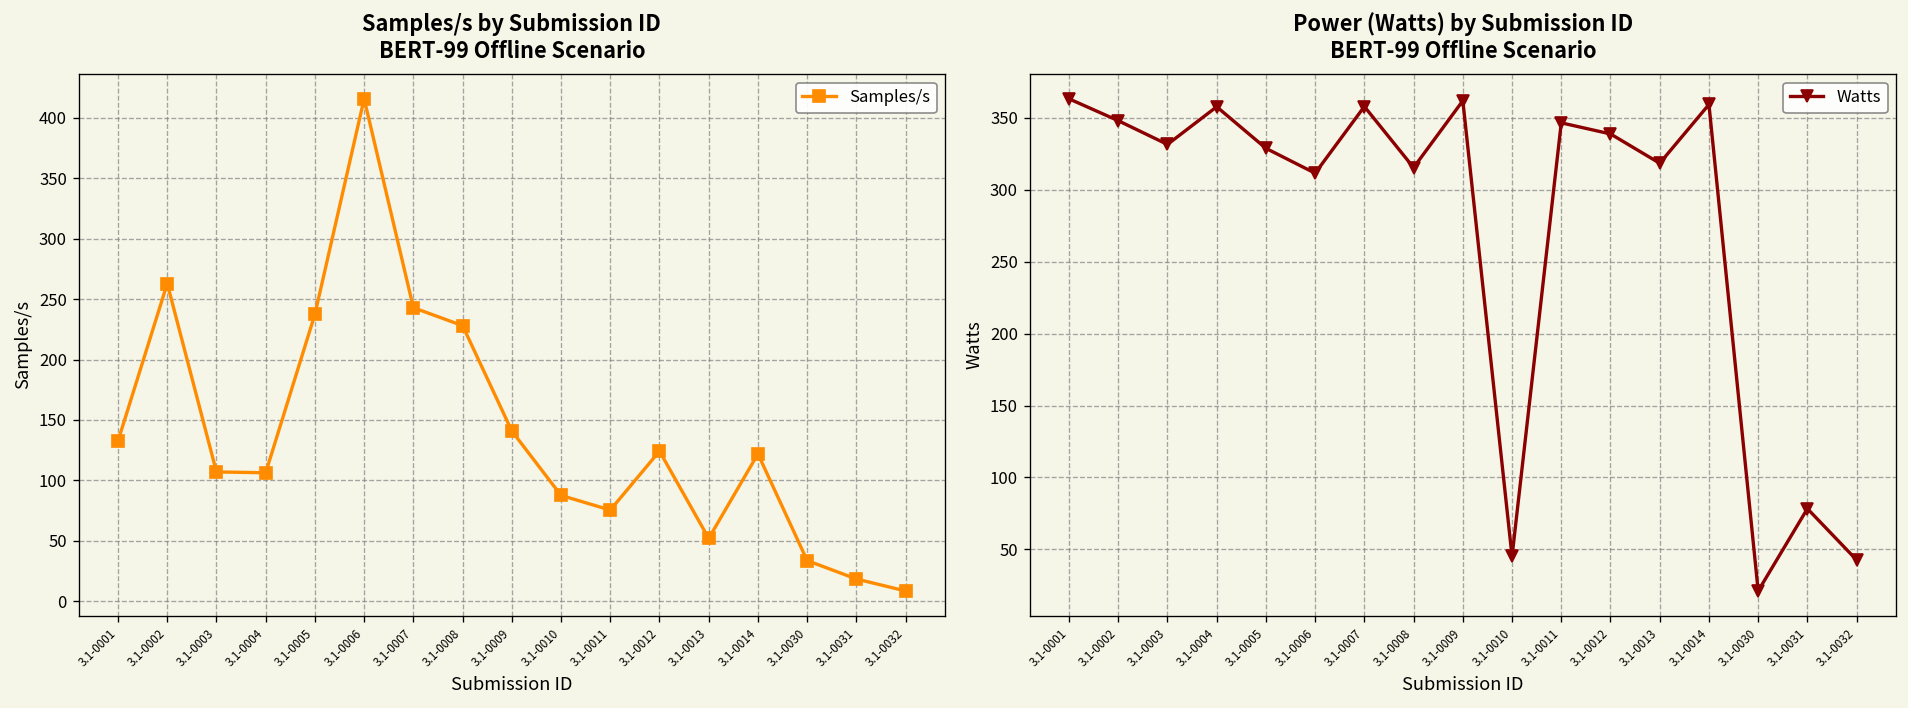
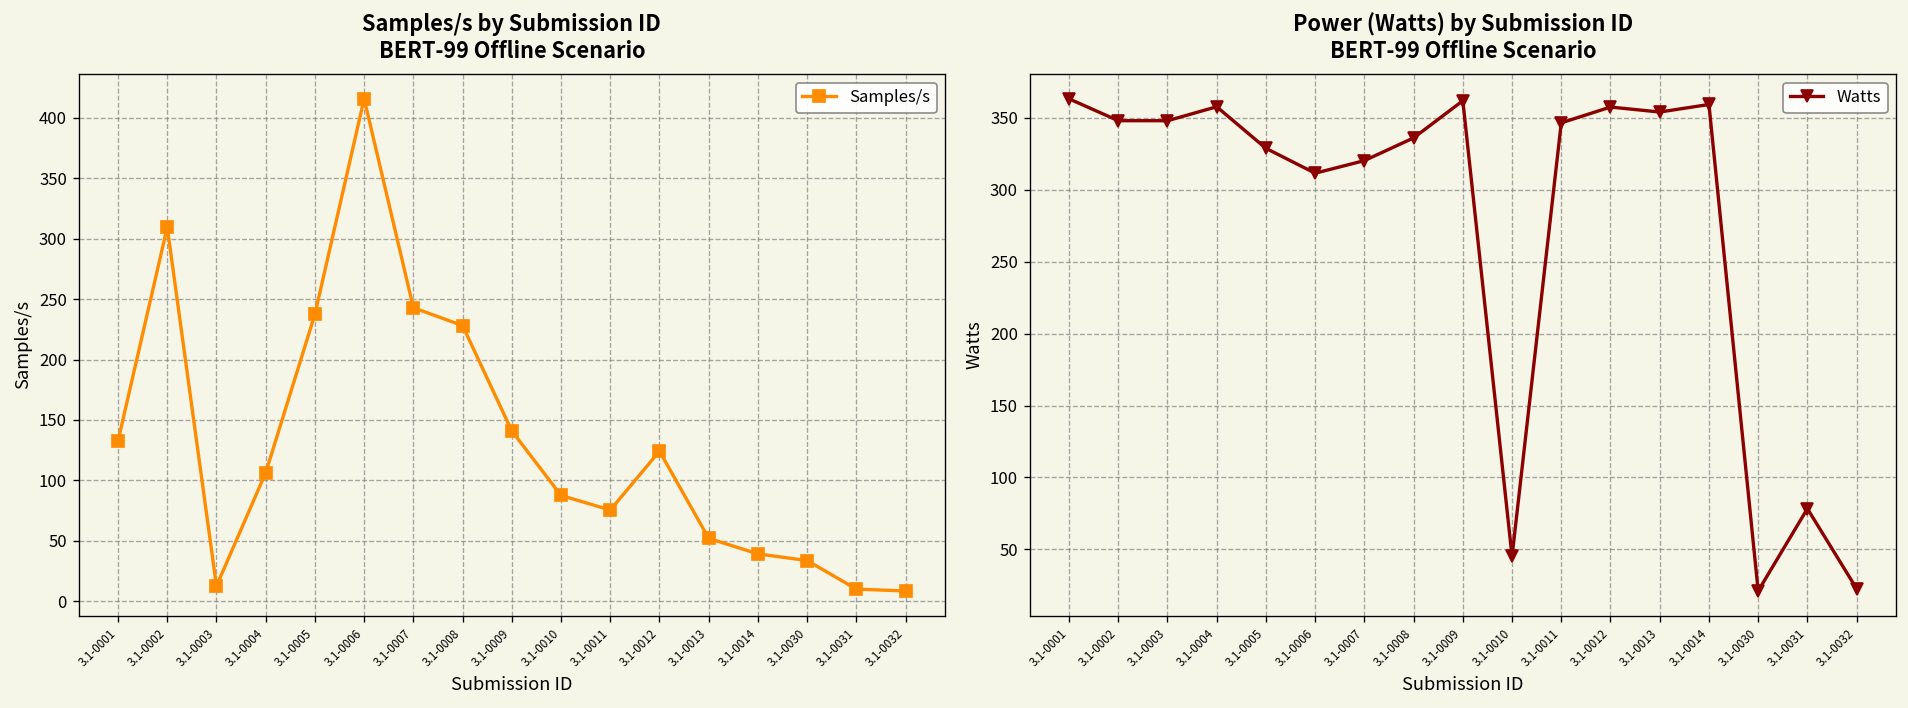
Samples/s by Submission ID BERT-99 Offline Scenario, 3.1-0002: 263 -> 310
Samples/s by Submission ID BERT-99 Offline Scenario, 3.1-0003: 107 -> 12
Samples/s by Submission ID BERT-99 Offline Scenario, 3.1-0014: 122 -> 39
Samples/s by Submission ID BERT-99 Offline Scenario, 3.1-0031: 18 -> 10
Power (Watts) by Submission ID BERT-99 Offline Scenario, 3.1-0003: 331 -> 348
Power (Watts) by Submission ID BERT-99 Offline Scenario, 3.1-0007: 358 -> 320
Power (Watts) by Submission ID BERT-99 Offline Scenario, 3.1-0008: 315 -> 336
Power (Watts) by Submission ID BERT-99 Offline Scenario, 3.1-0012: 339 -> 357
Power (Watts) by Submission ID BERT-99 Offline Scenario, 3.1-0013: 318 -> 354
Power (Watts) by Submission ID BERT-99 Offline Scenario, 3.1-0032: 43 -> 23
